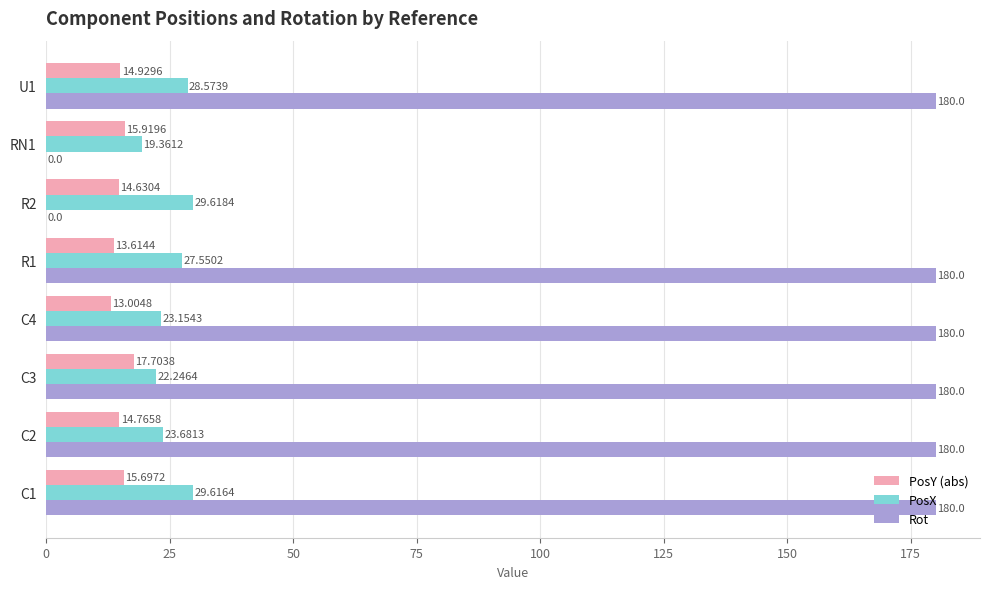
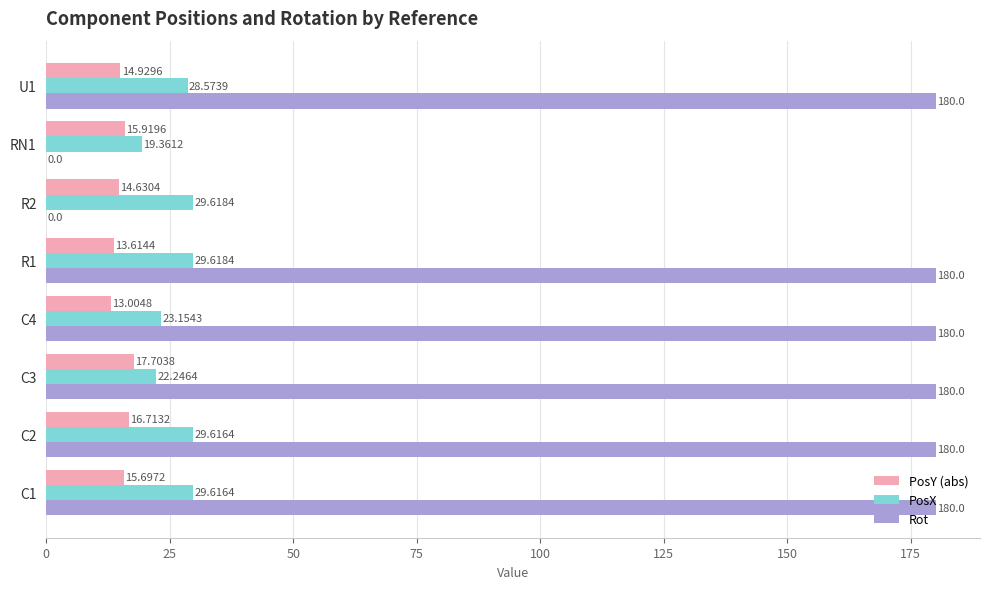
PosX, R1: 27.5502 -> 29.6184
PosY (abs), C2: 14.7658 -> 16.7132
PosX, C2: 23.6813 -> 29.6164
